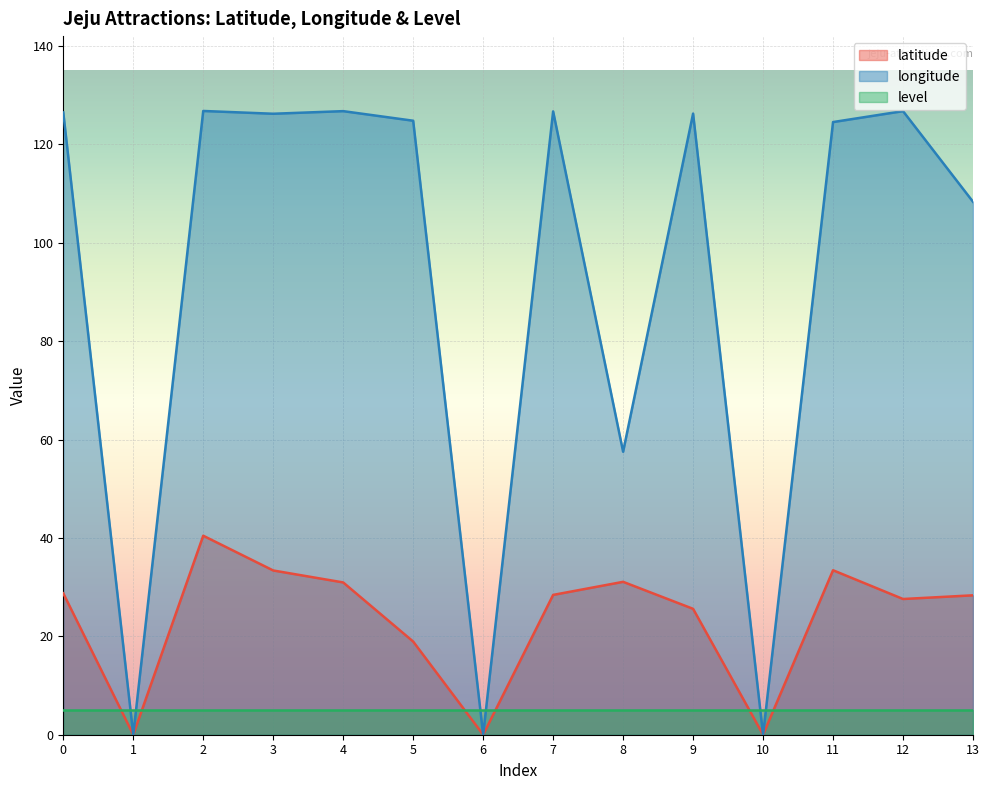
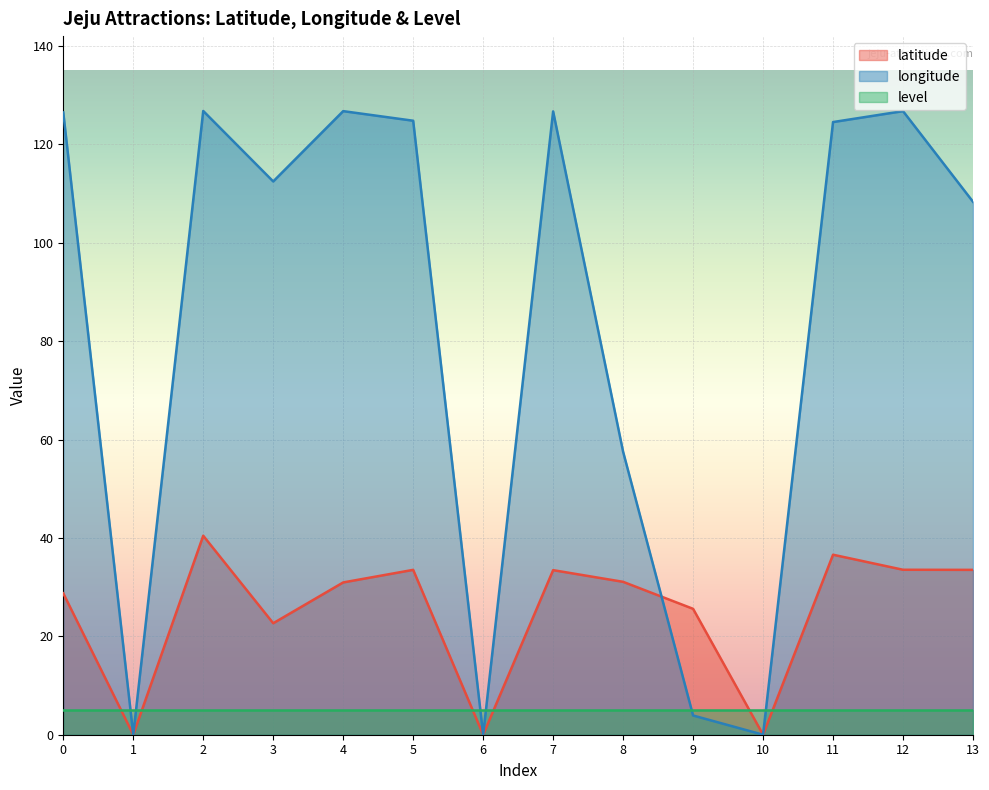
latitude, 3: 33 -> 23
longitude, 3: 126 -> 112
latitude, 5: 19 -> 34
latitude, 7: 28 -> 33
longitude, 9: 126 -> 4
latitude, 11: 33 -> 37
latitude, 12: 28 -> 34
latitude, 13: 28 -> 34
